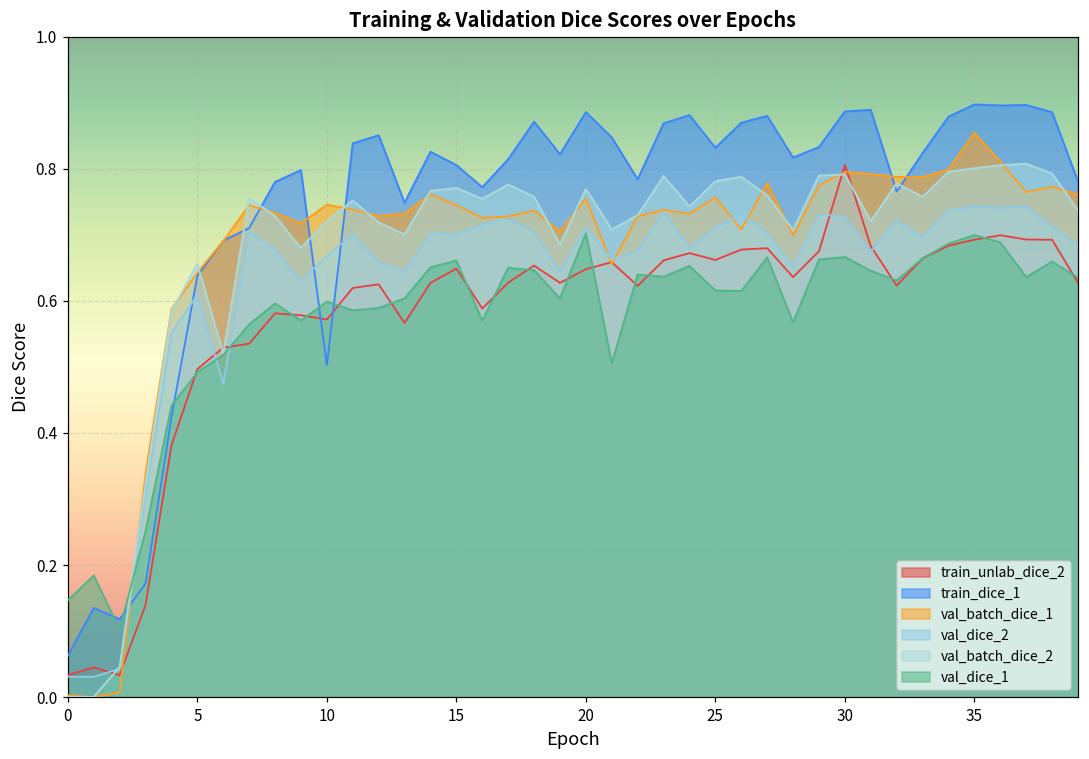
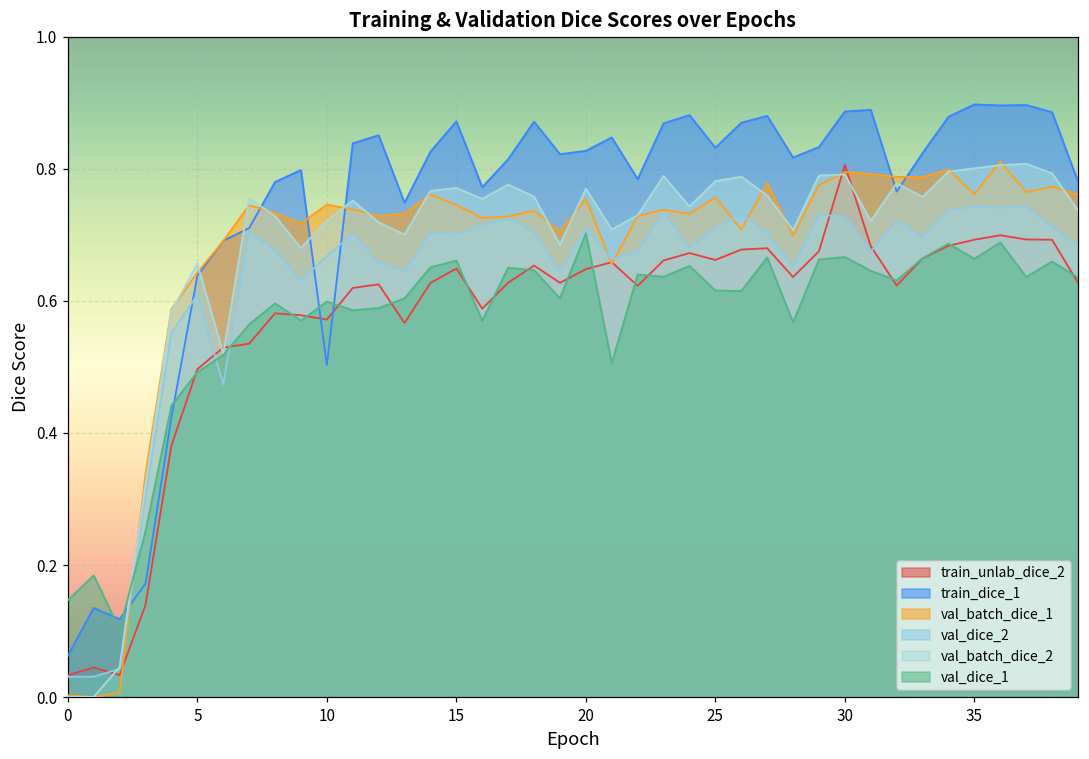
train_dice_1, 15: 0.81 -> 0.87
train_dice_1, 20: 0.89 -> 0.83
val_batch_dice_1, 35: 0.85 -> 0.76
val_dice_1, 35: 0.70 -> 0.66
